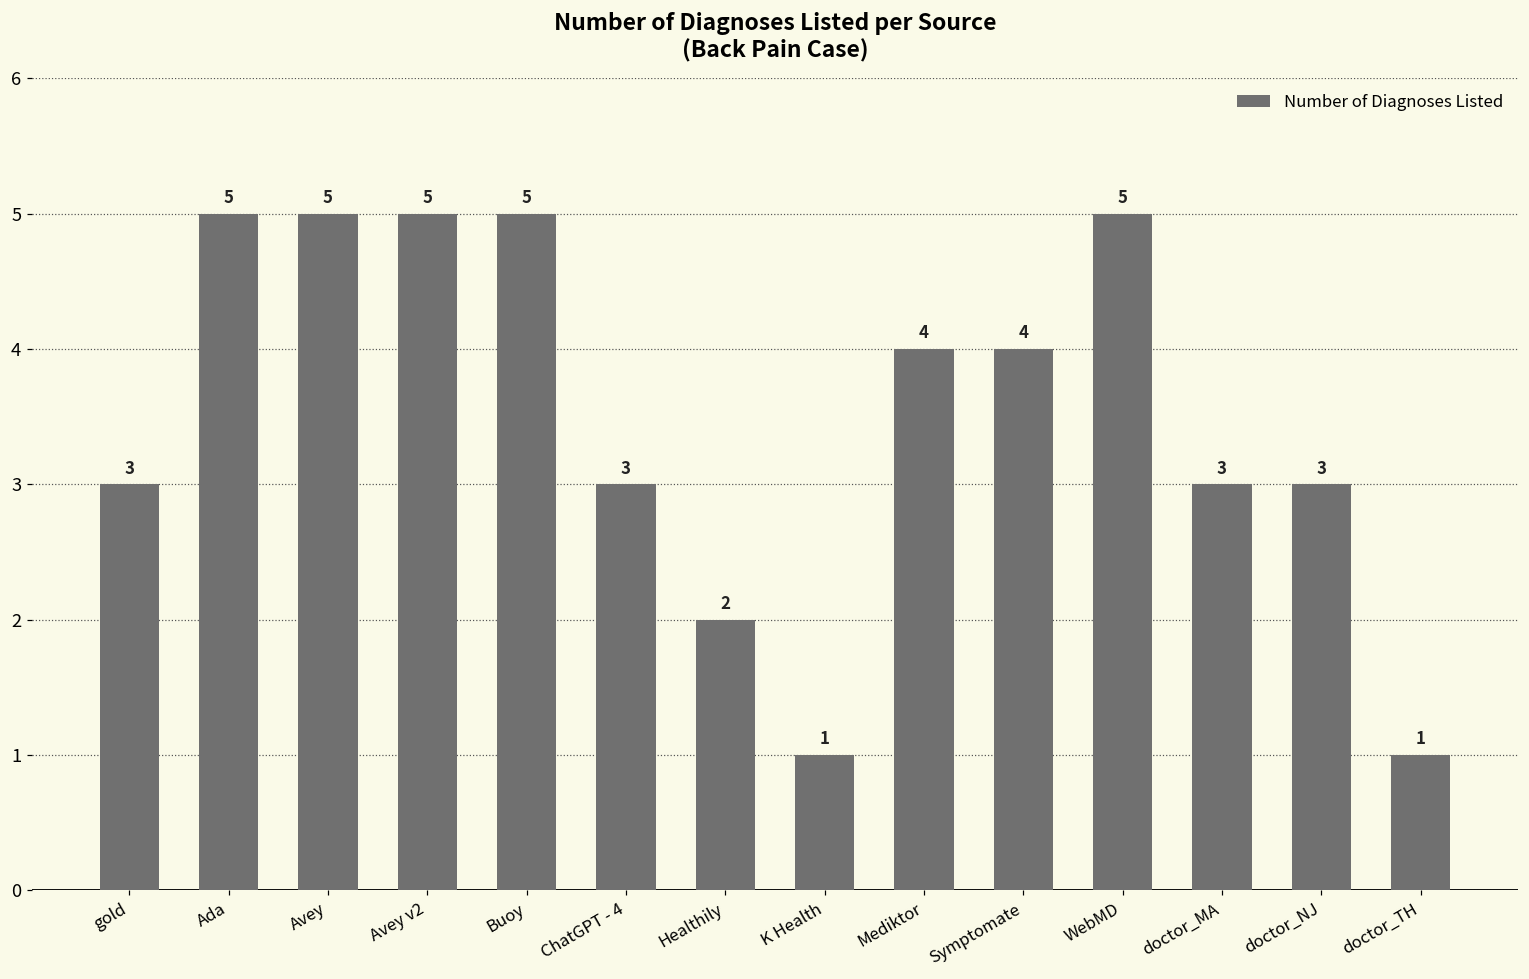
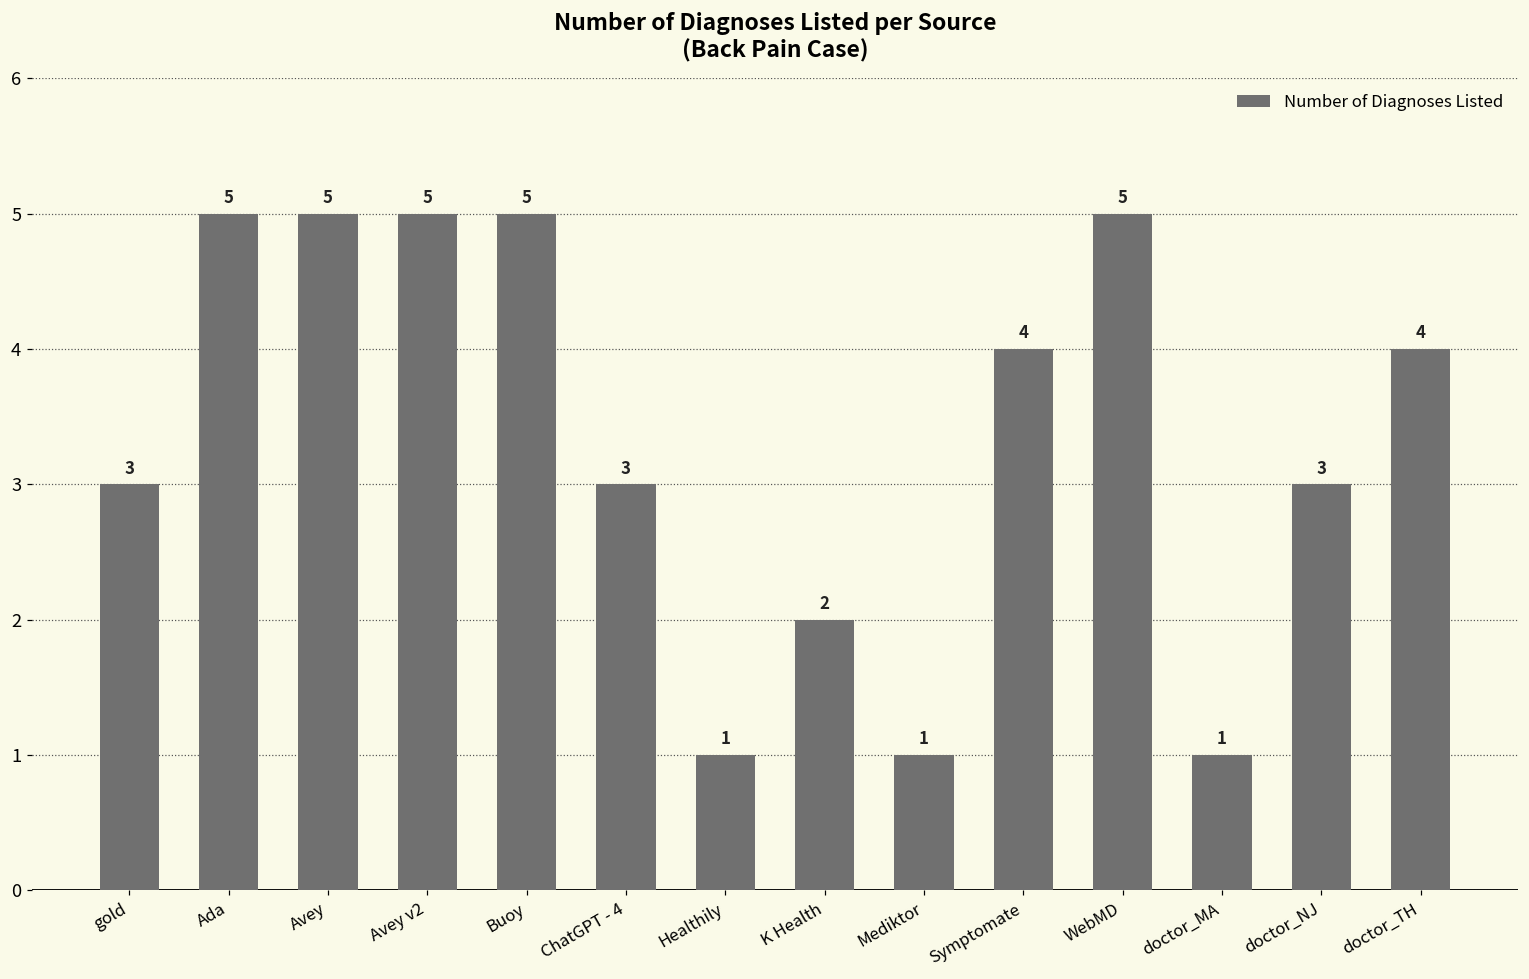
Healthily: 2 -> 1
K Health: 1 -> 2
Mediktor: 4 -> 1
doctor_MA: 3 -> 1
doctor_TH: 1 -> 4
